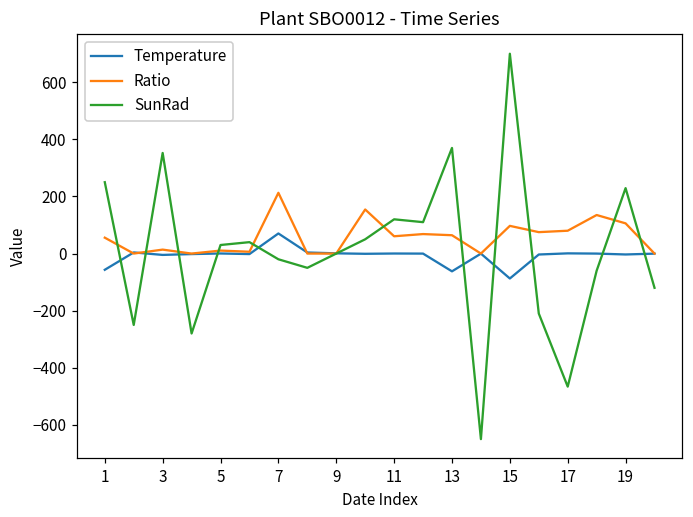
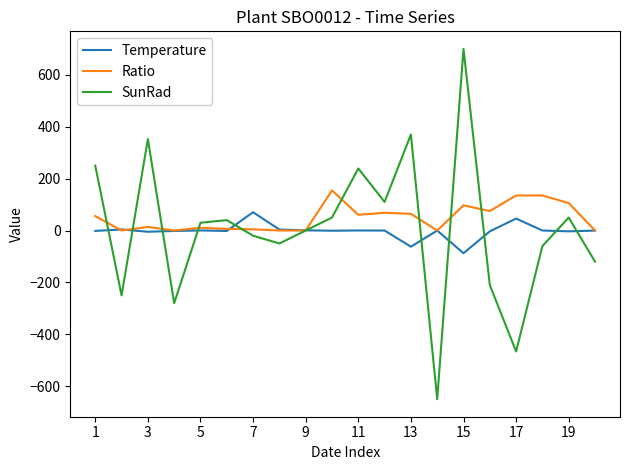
Temperature, 1: -60 -> 0
Ratio, 7: 210 -> 0
SunRad, 11: 120 -> 240
Temperature, 17: 0 -> 50
Ratio, 17: 80 -> 130
SunRad, 19: 230 -> 50
